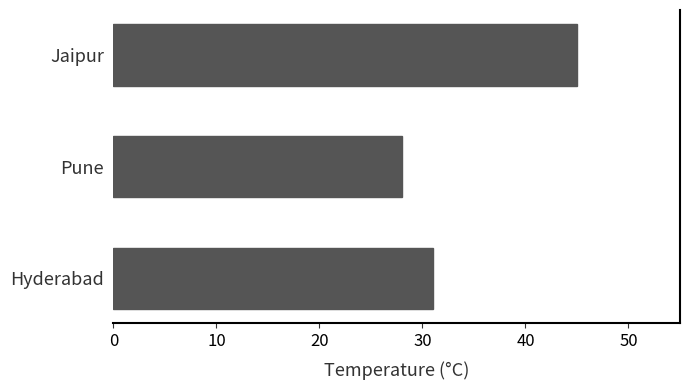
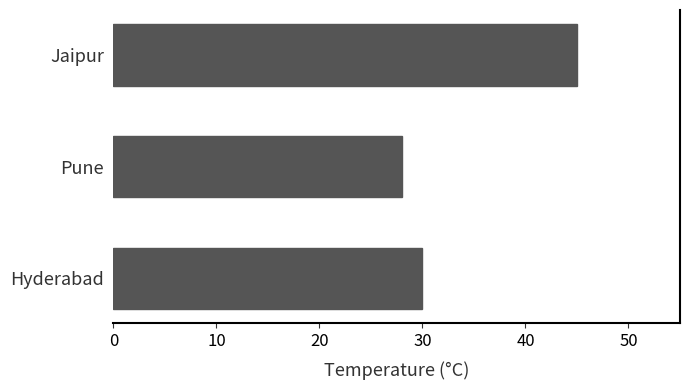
Hyderabad: 31 -> 30
